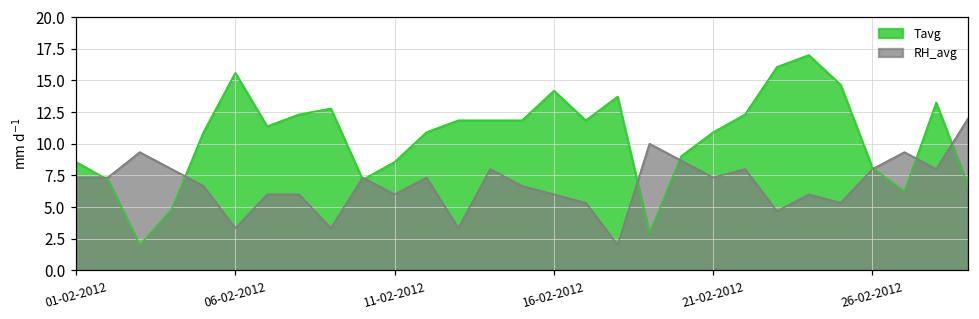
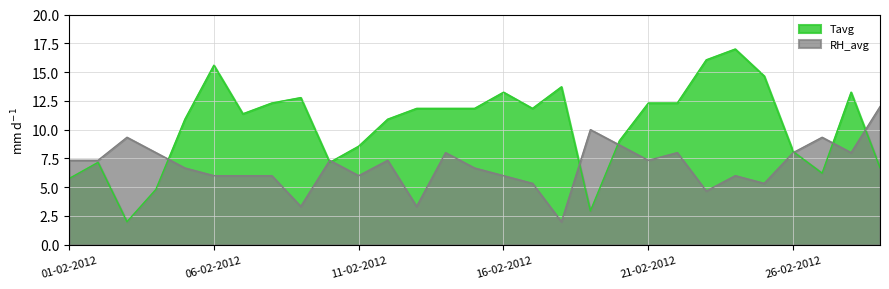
Tavg, 01-02-2012: 8.6 -> 5.7
RH_avg, 06-02-2012: 3.3 -> 6.0
Tavg, 16-02-2012: 14.2 -> 13.2
Tavg, 21-02-2012: 10.9 -> 12.3
